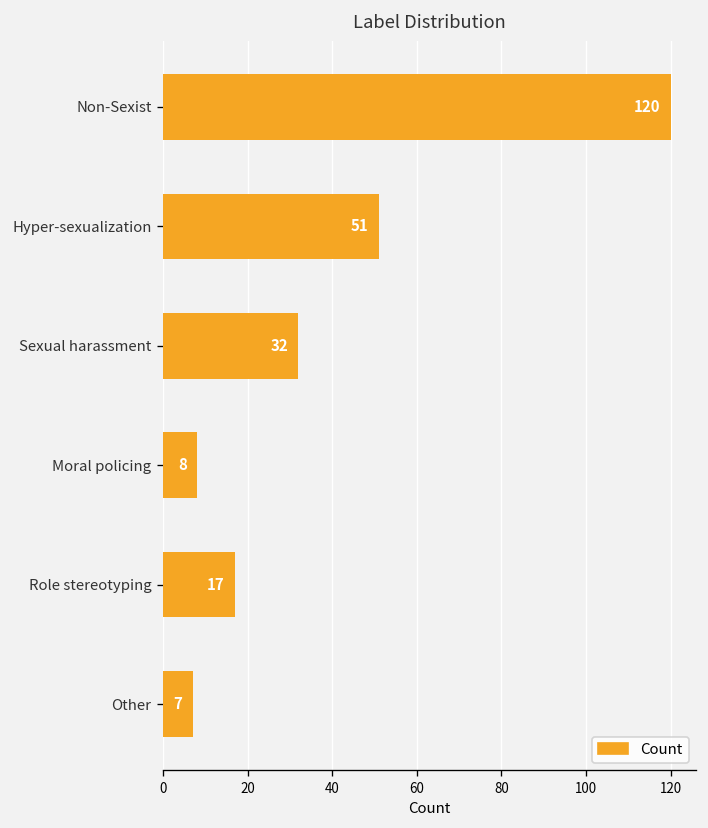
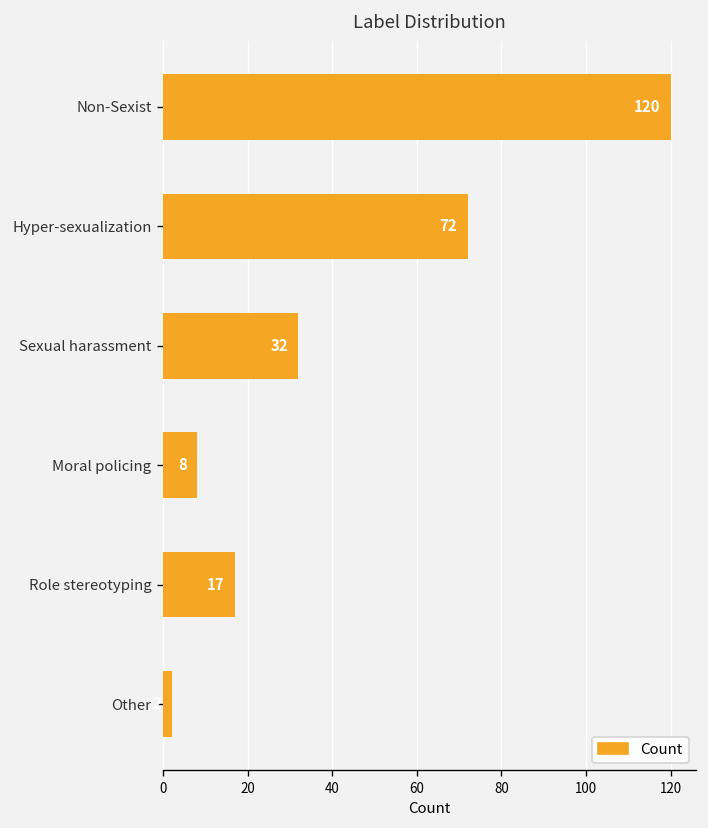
Hyper-sexualization: 51 -> 72
Other: 7 -> 2
